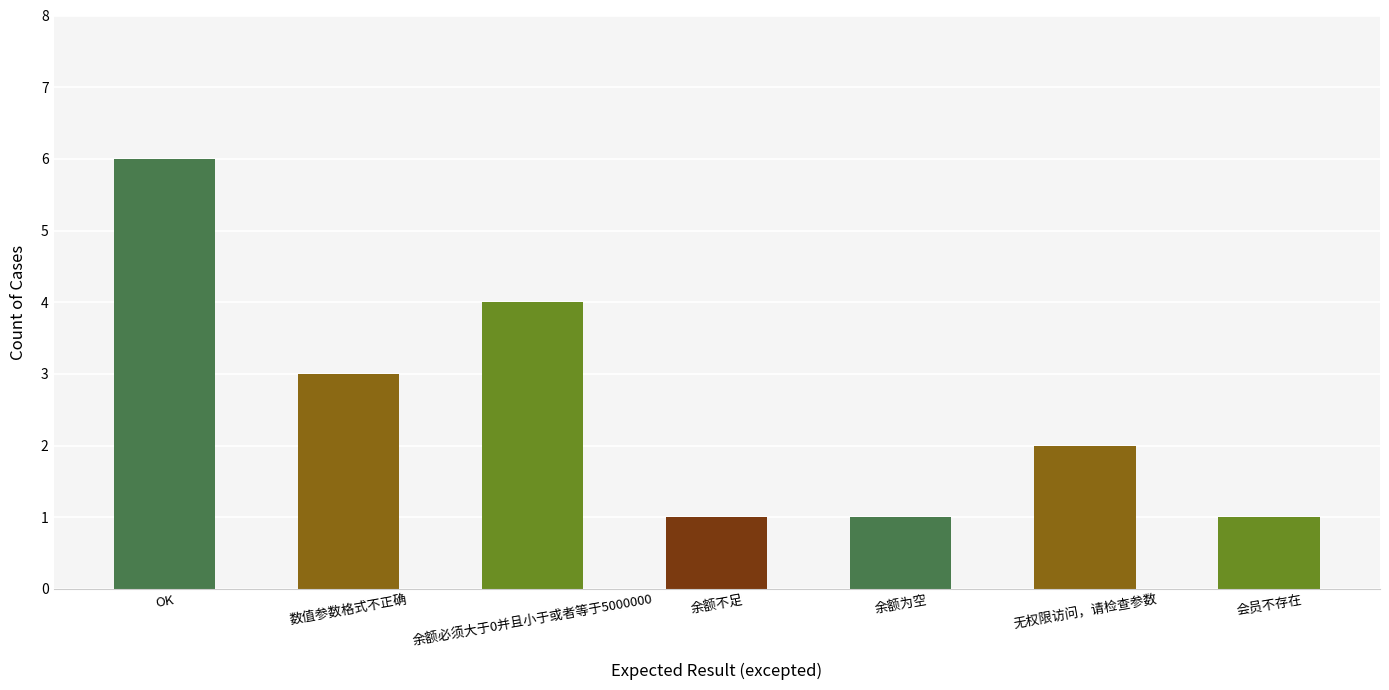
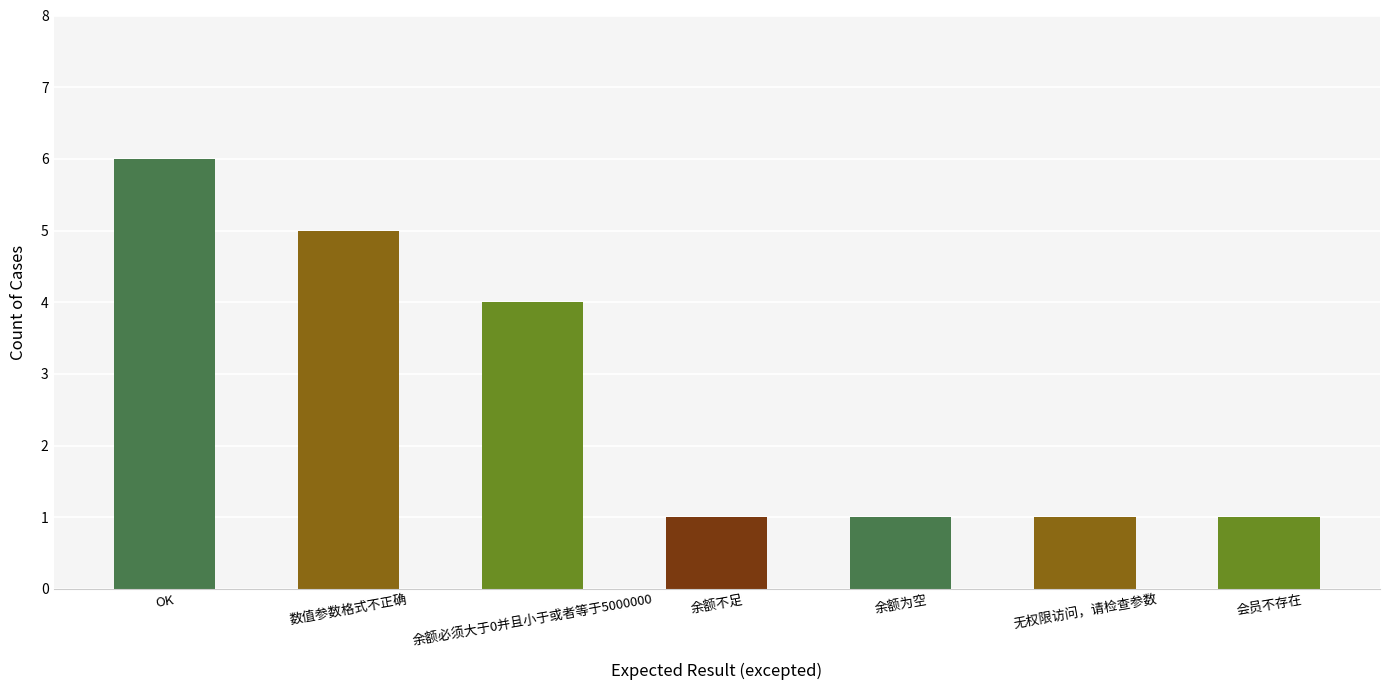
数值参数格式不正确: 3 -> 5
无权限访问，请检查参数: 2 -> 1
